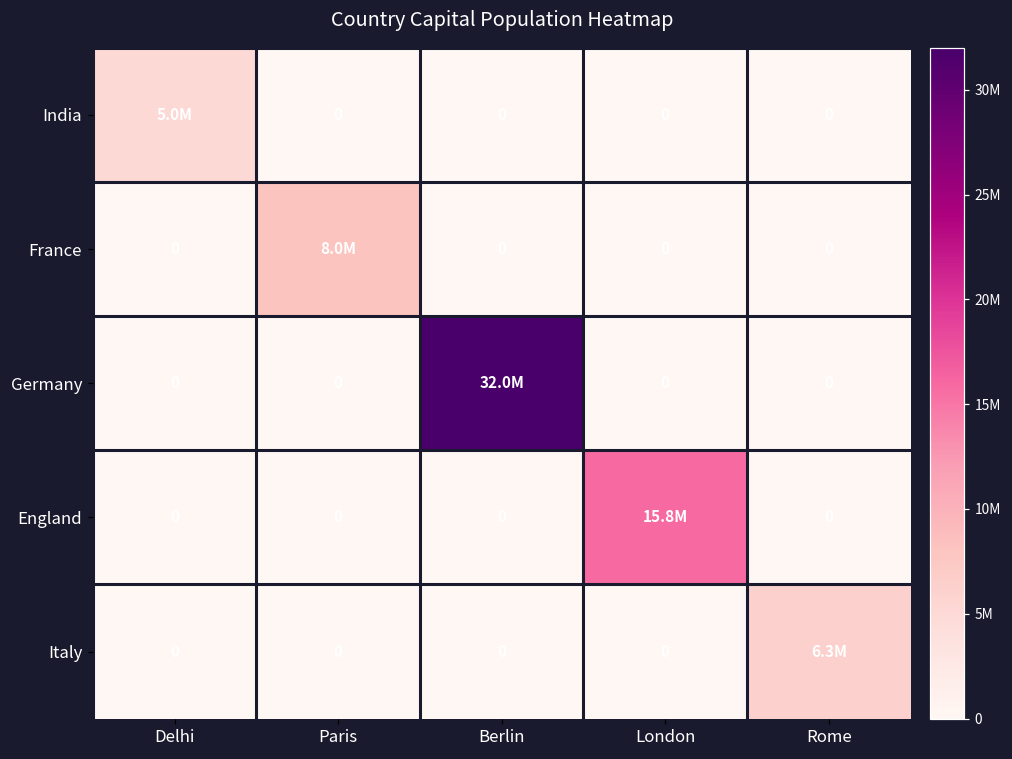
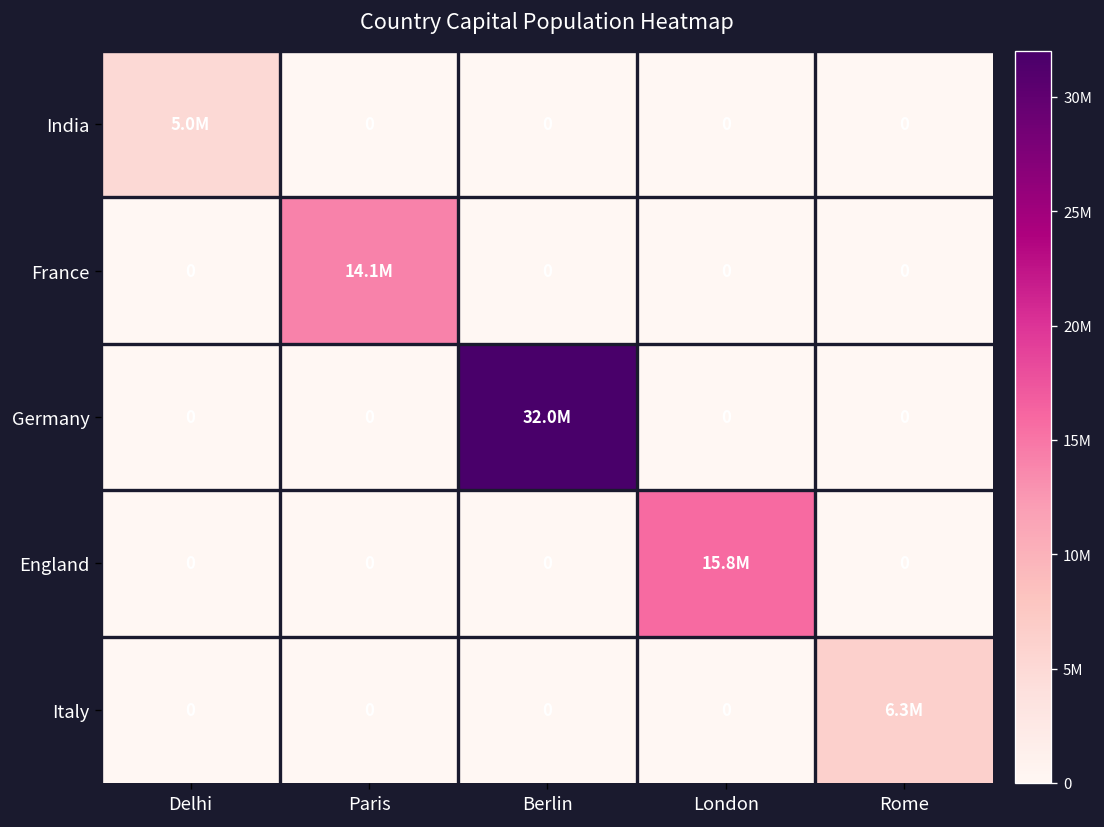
France, Paris: 8.0M -> 14.1M
